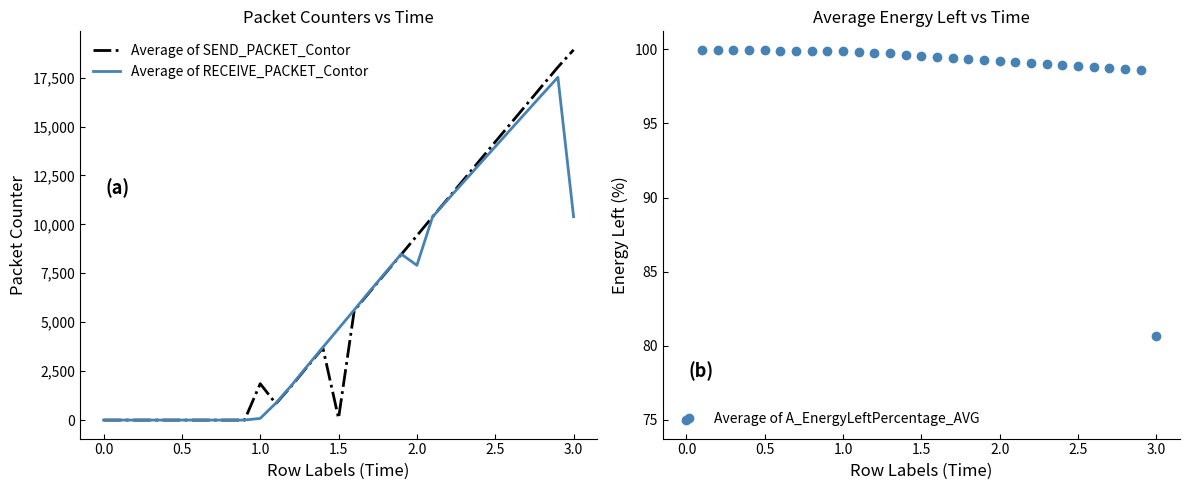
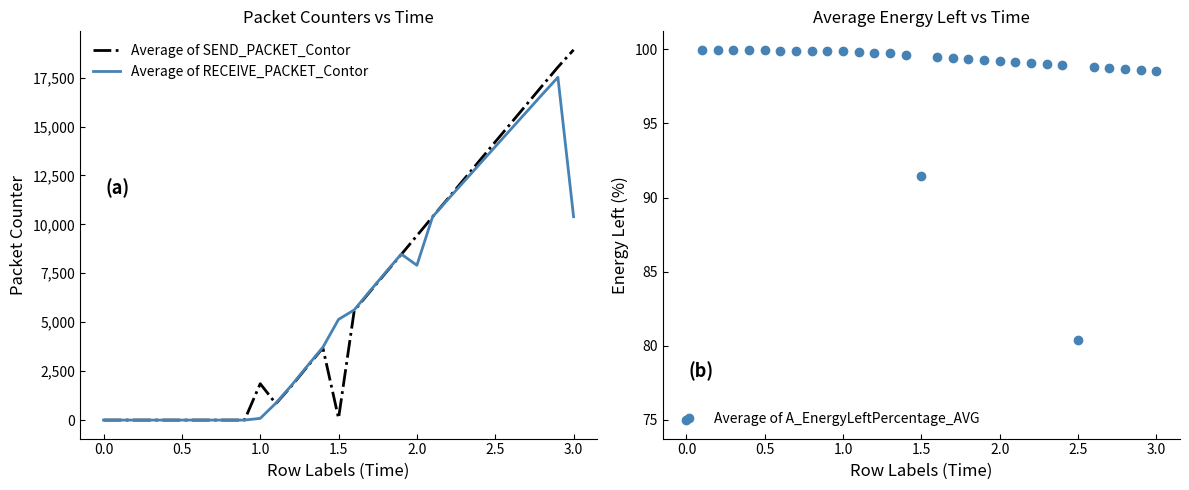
Packet Counters vs Time, Average of RECEIVE_PACKET_Contor, 1.5: 4,700 -> 5,100
Average Energy Left vs Time, 1.5: 99.6 -> 91.4
Average Energy Left vs Time, 2.5: 98.9 -> 80.4
Average Energy Left vs Time, 3.0: 80.6 -> 98.6
